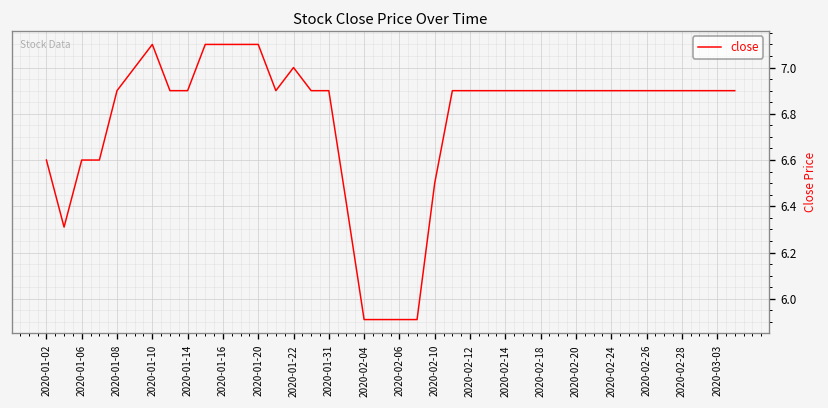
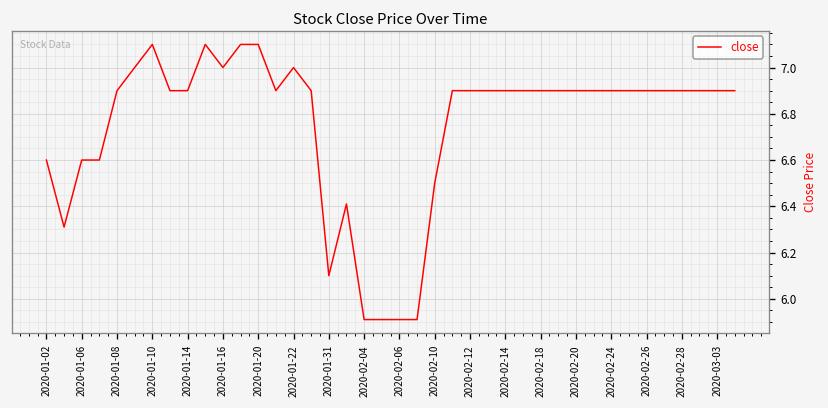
2020-01-16: 7.1 -> 7.0
2020-01-31: 6.9 -> 6.1
